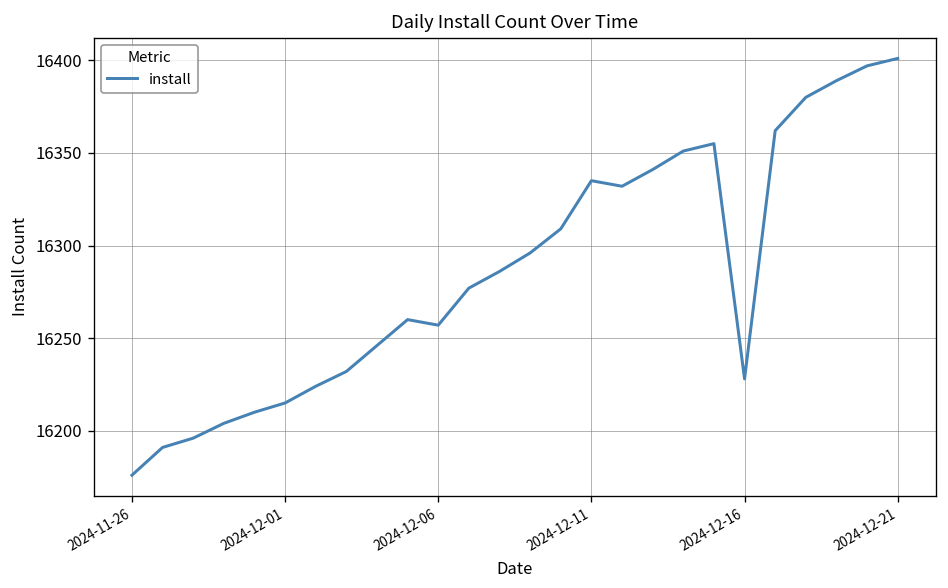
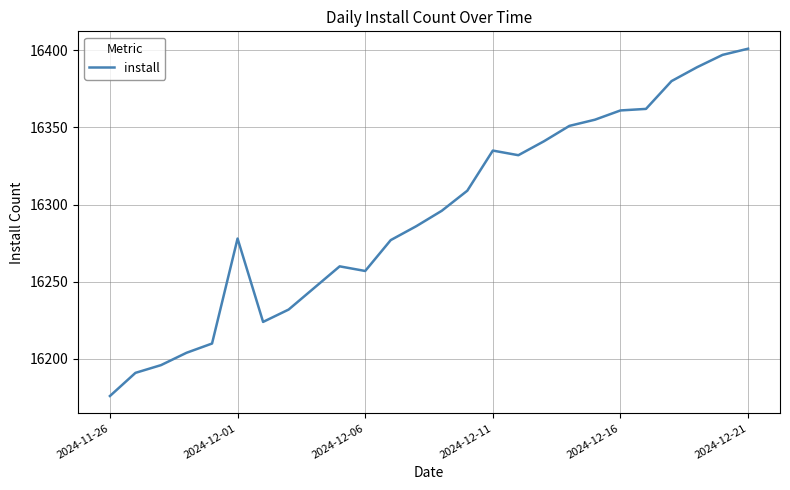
2024-12-01: 16215 -> 16278
2024-12-16: 16228 -> 16361
